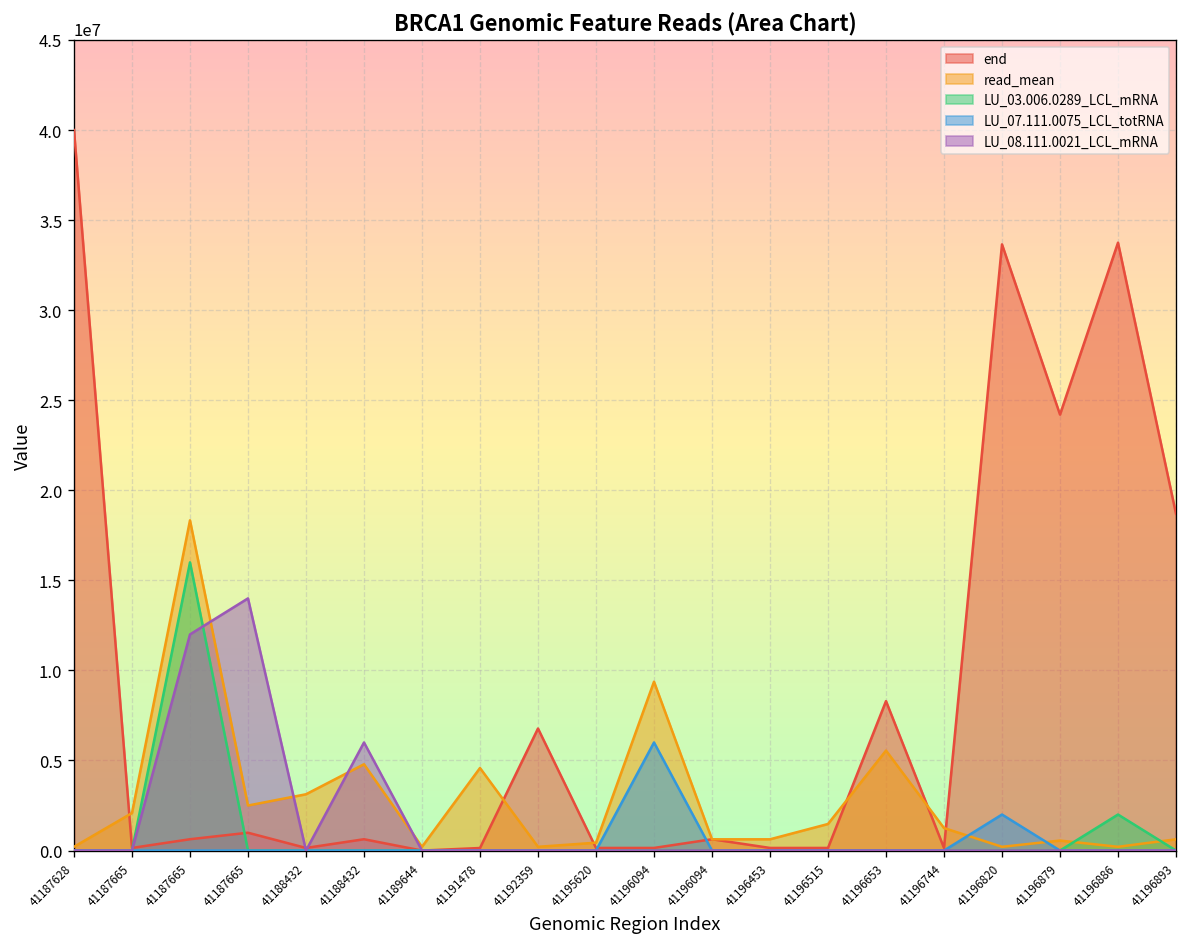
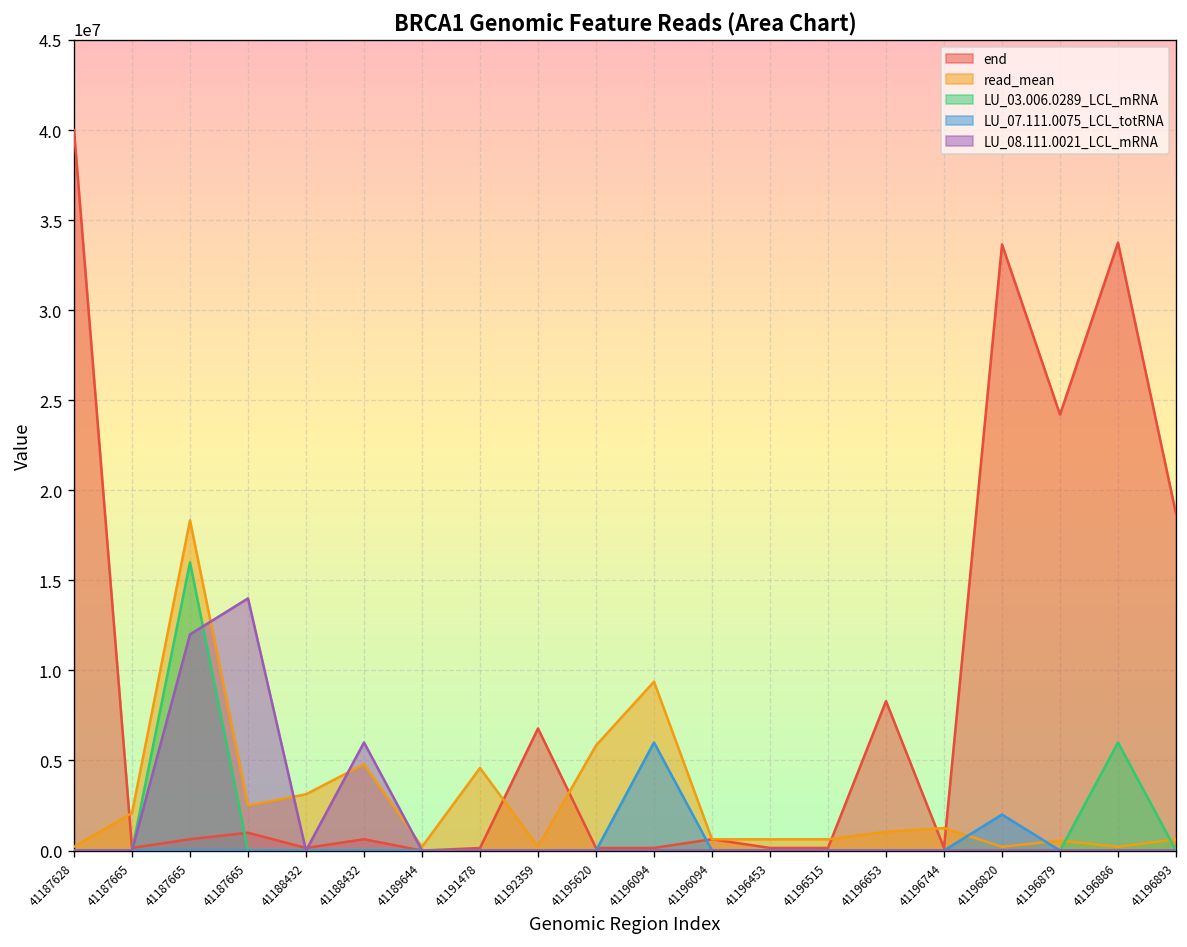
read_mean, 41195620: 400000 -> 5800000
read_mean, 41196515: 1500000 -> 600000
read_mean, 41196653: 5600000 -> 1000000
LU_03.006.0289_LCL_mRNA, 41196886: 2000000 -> 6000000
